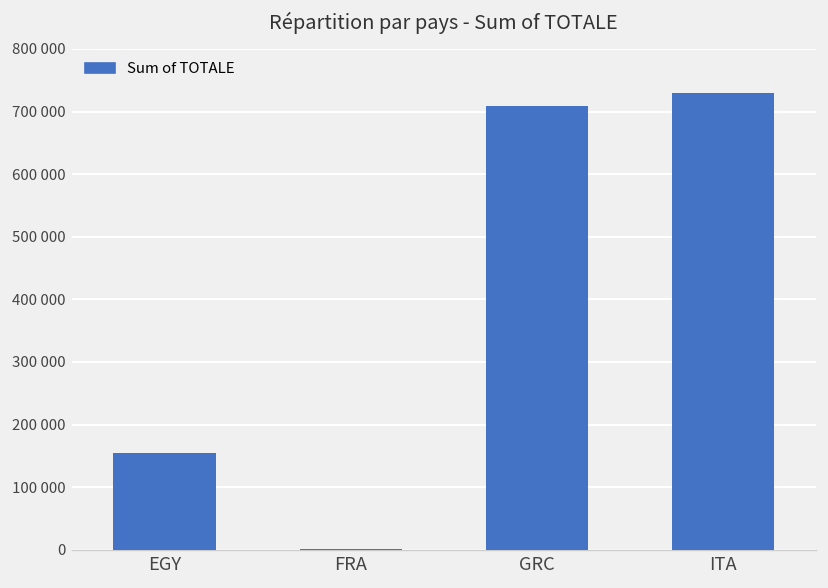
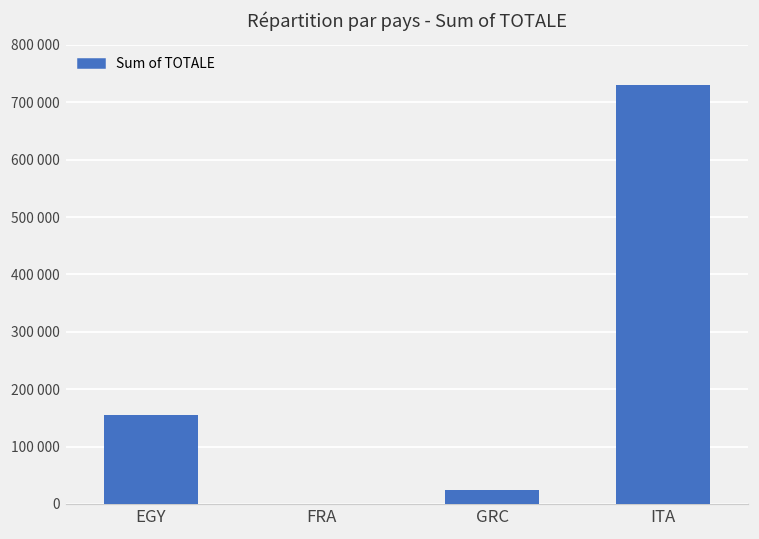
GRC: 710000 -> 20000
